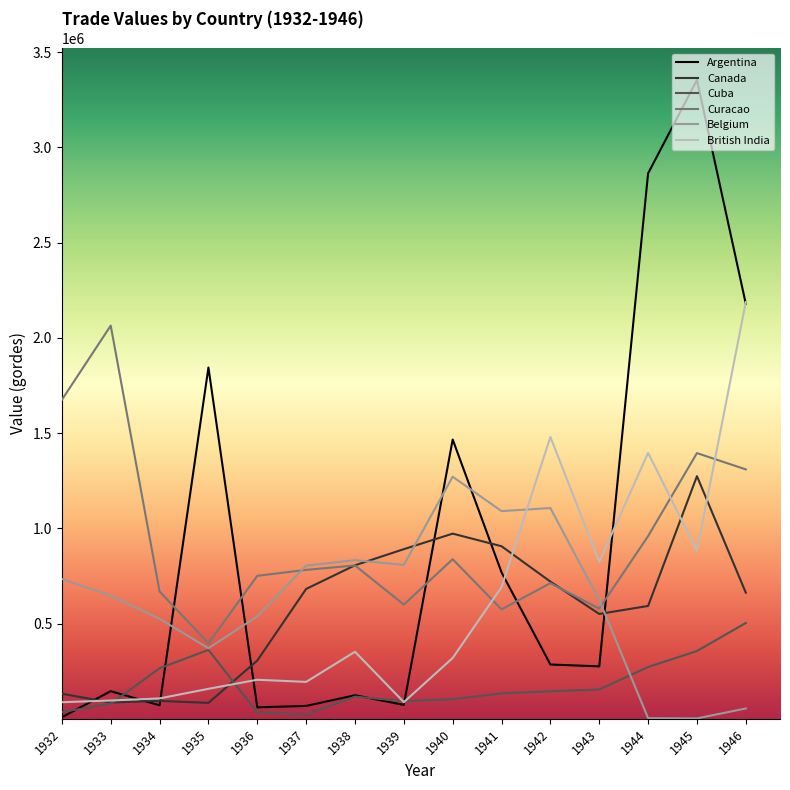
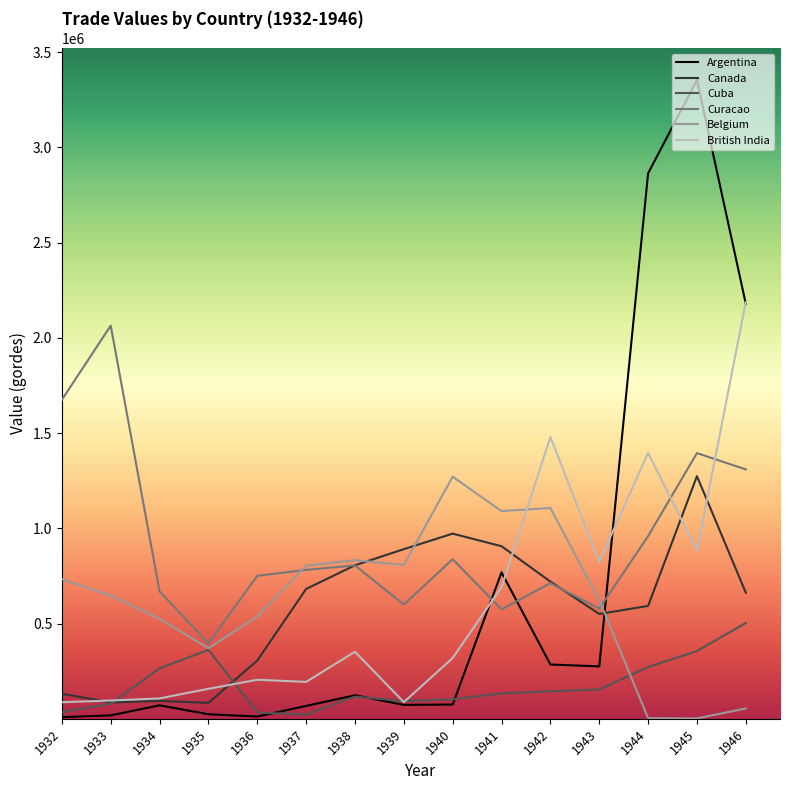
Argentina, 1933: 150000 -> 20000
Argentina, 1935: 1840000 -> 20000
Argentina, 1936: 60000 -> 10000
Argentina, 1940: 1470000 -> 70000
